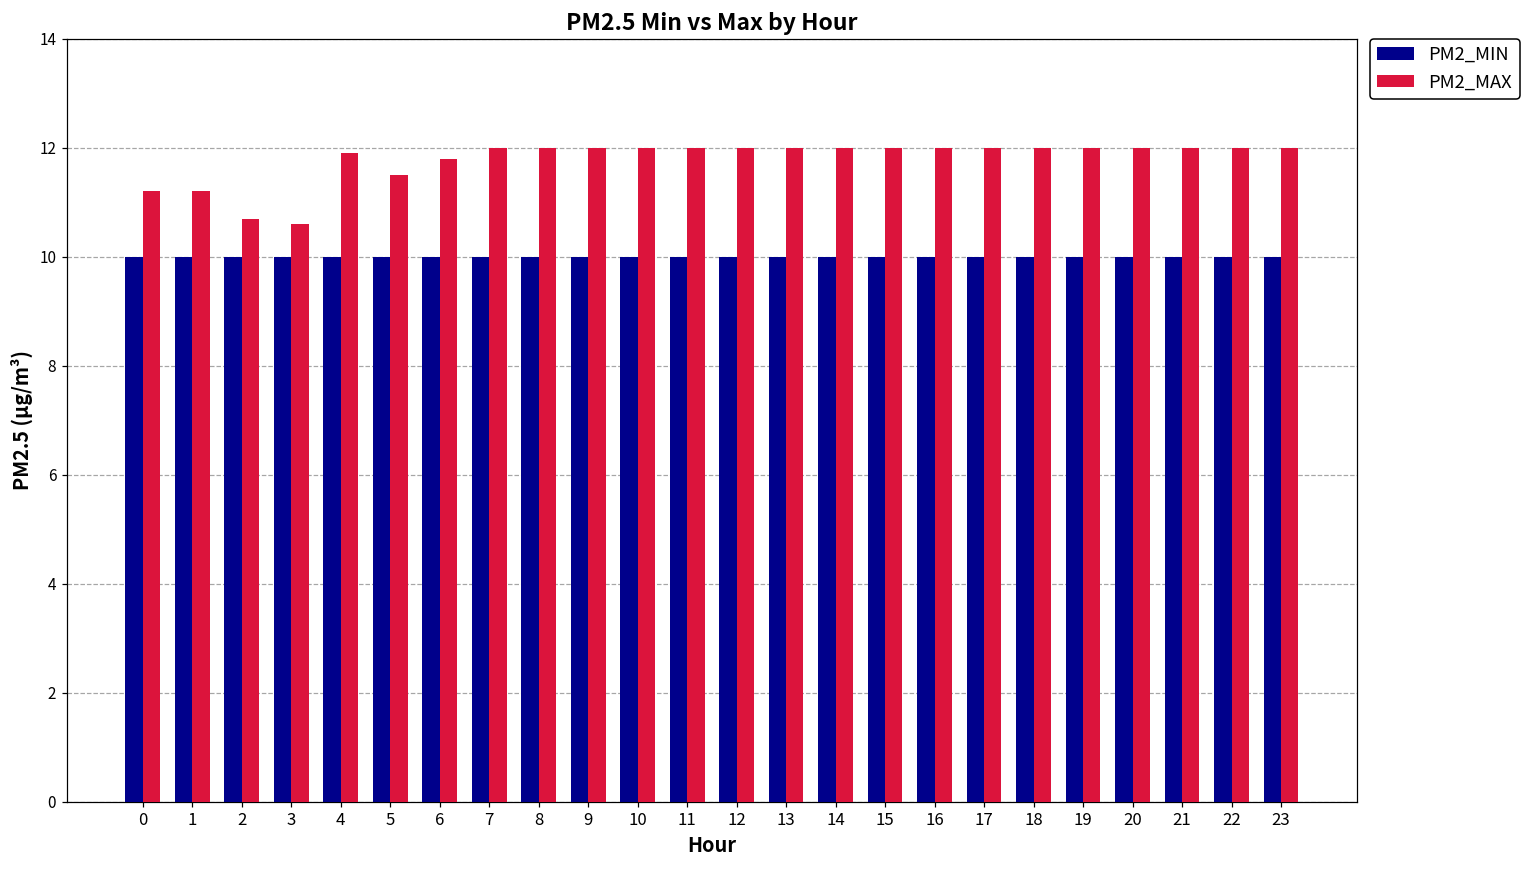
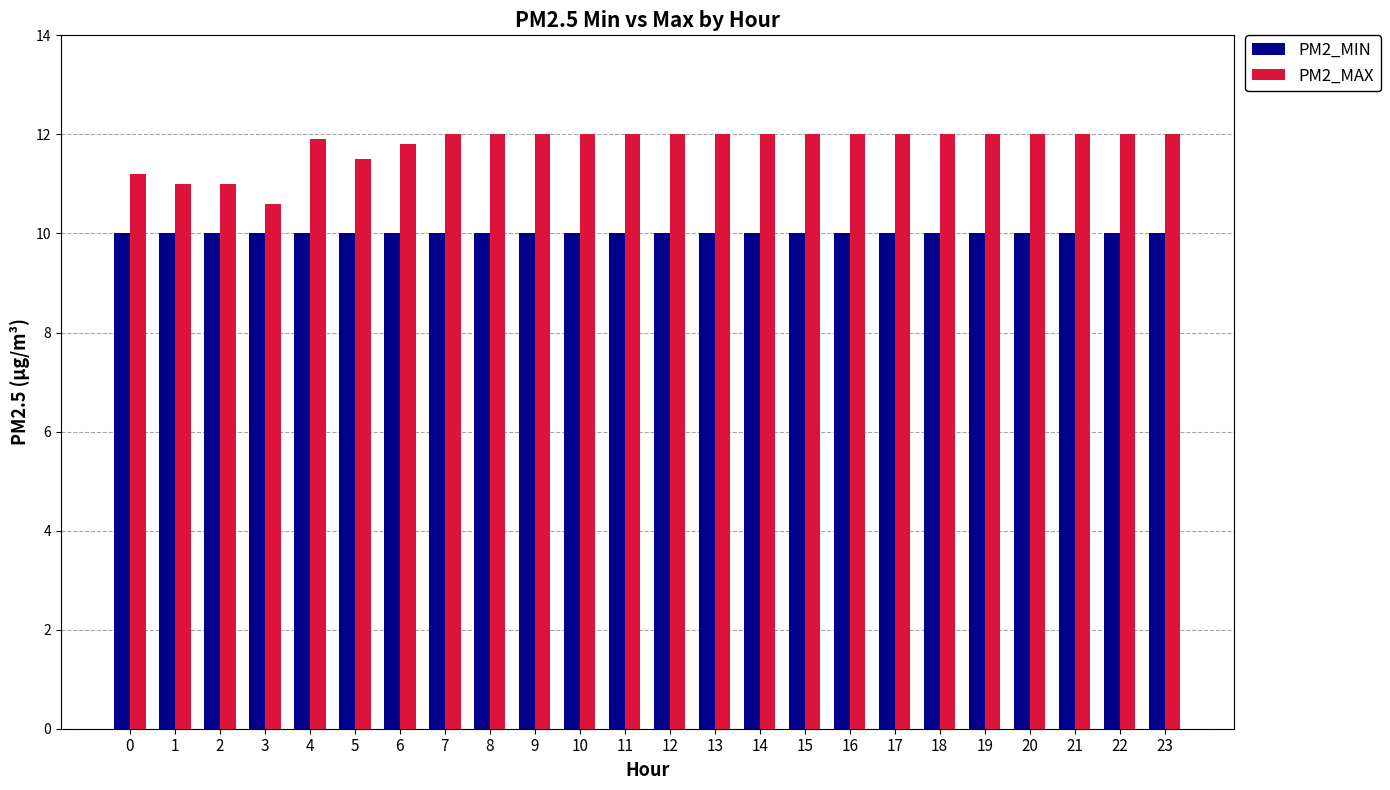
PM2_MAX, 1: 11.2 -> 11.0
PM2_MAX, 2: 10.7 -> 11.0
